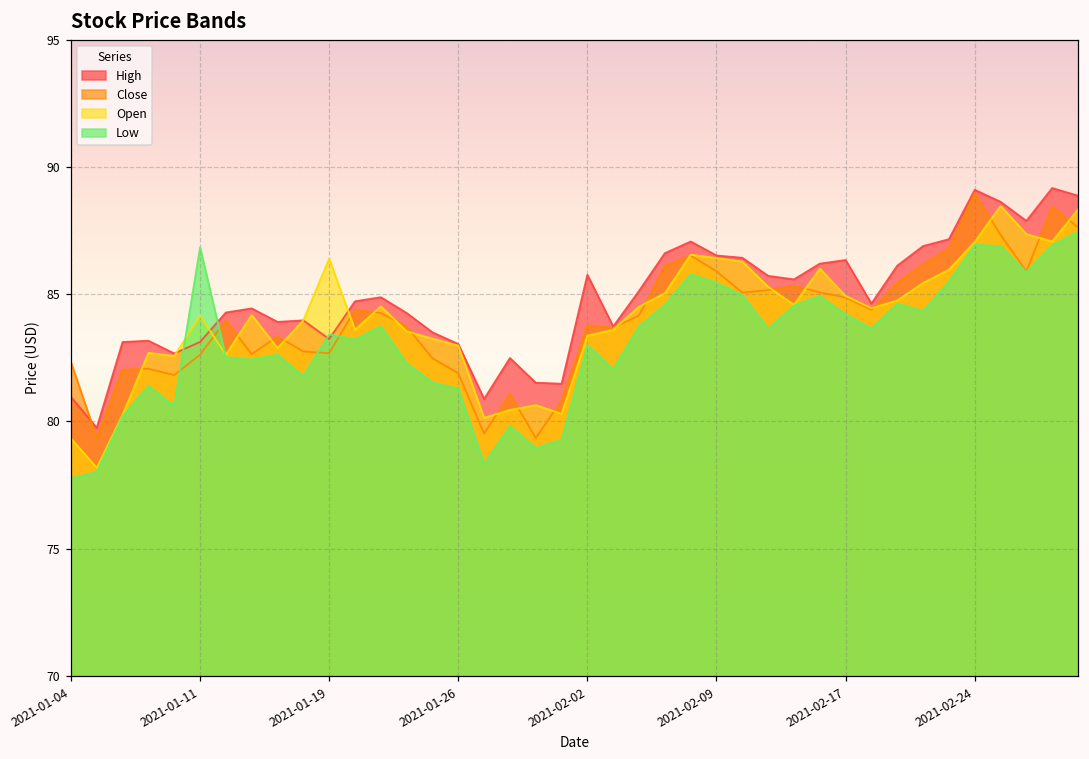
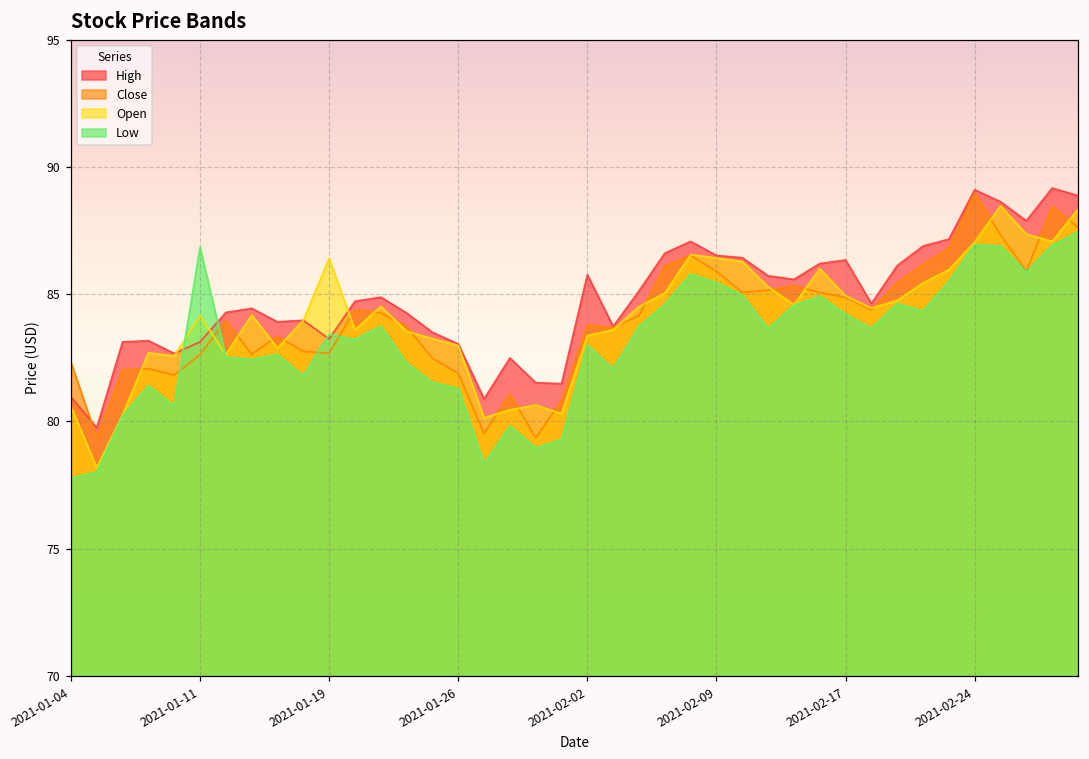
Open, 2021-01-04: 79.3 -> 80.6
